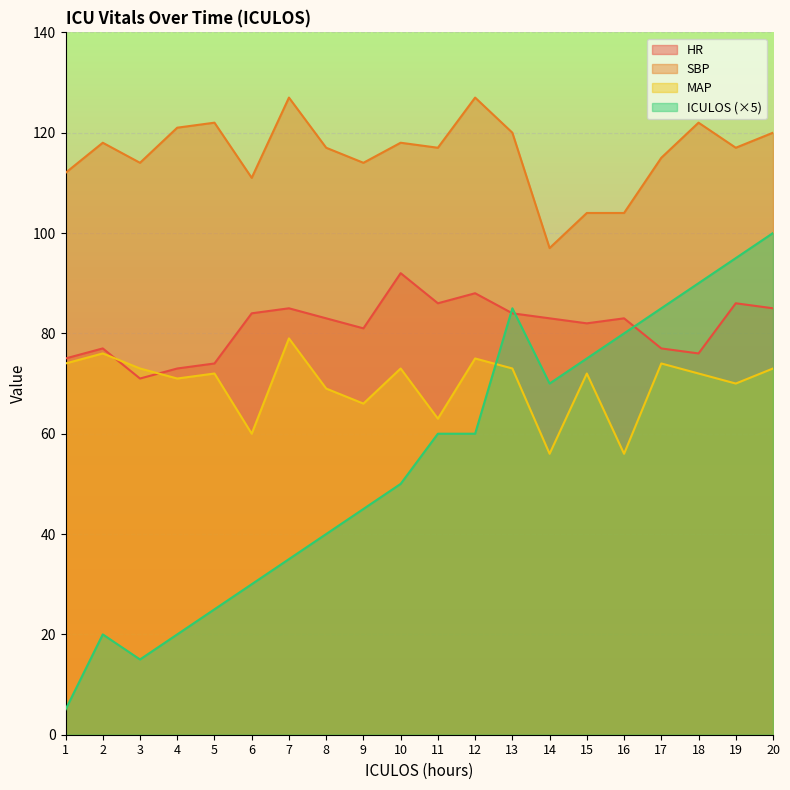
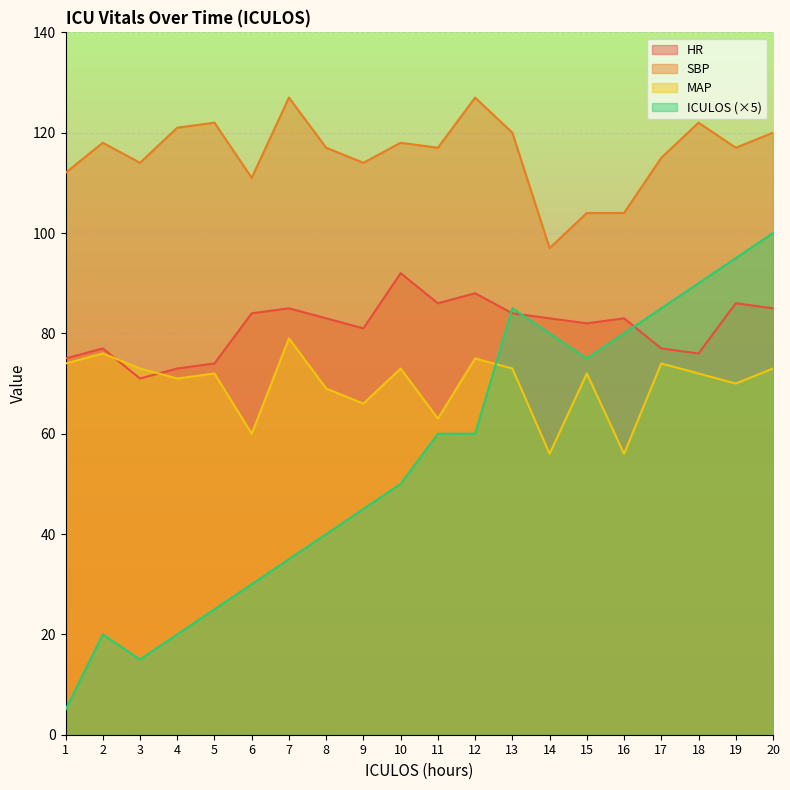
ICULOS (×5), 14: 70 -> 80
